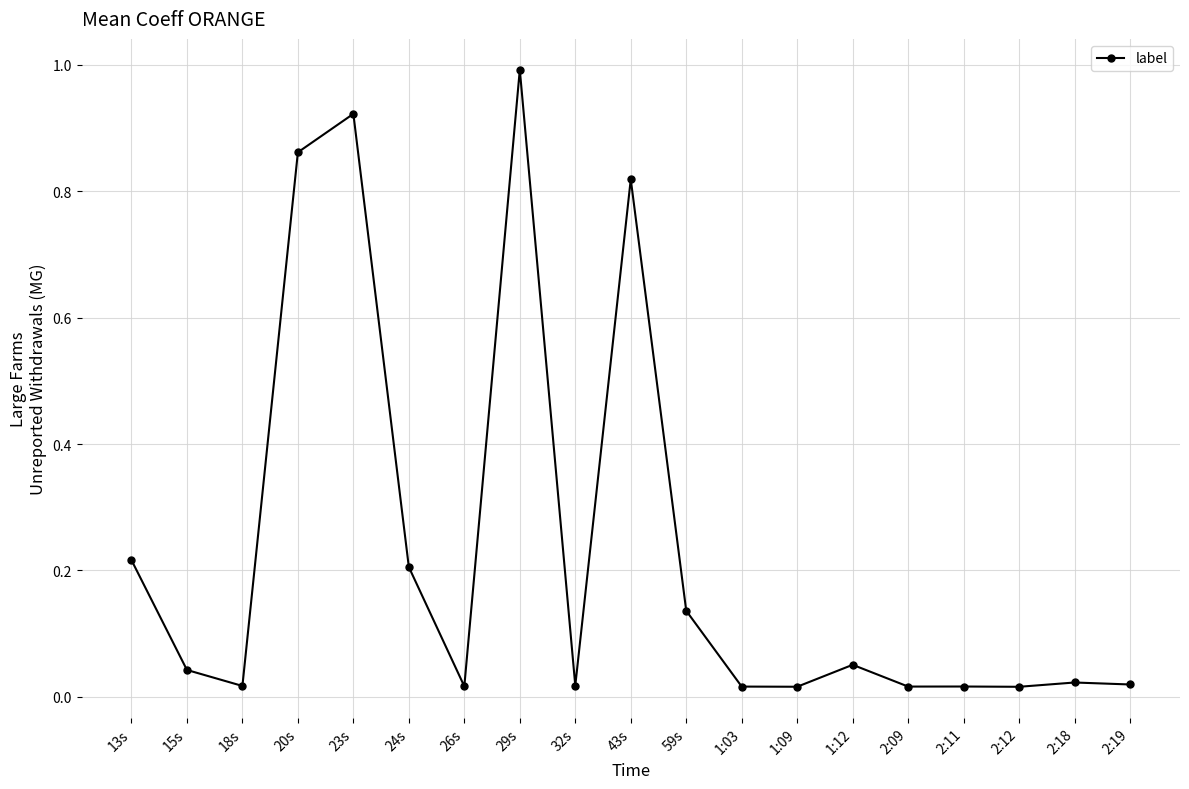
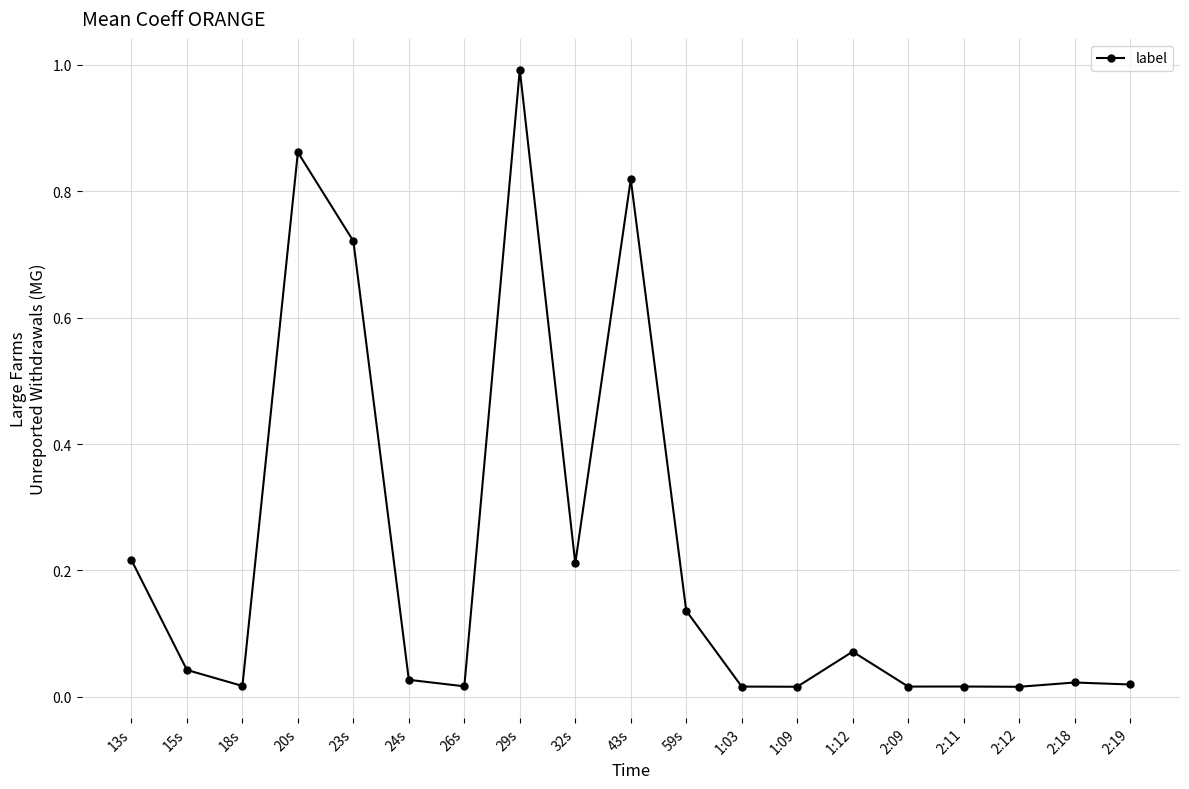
23s: 0.92 -> 0.72
24s: 0.21 -> 0.03
32s: 0.02 -> 0.21
1:12: 0.05 -> 0.07
